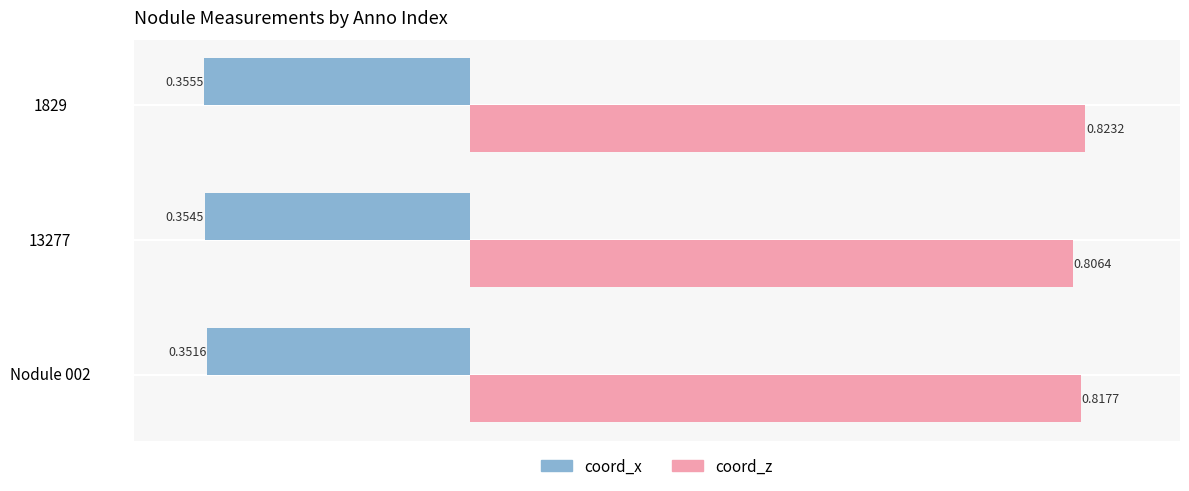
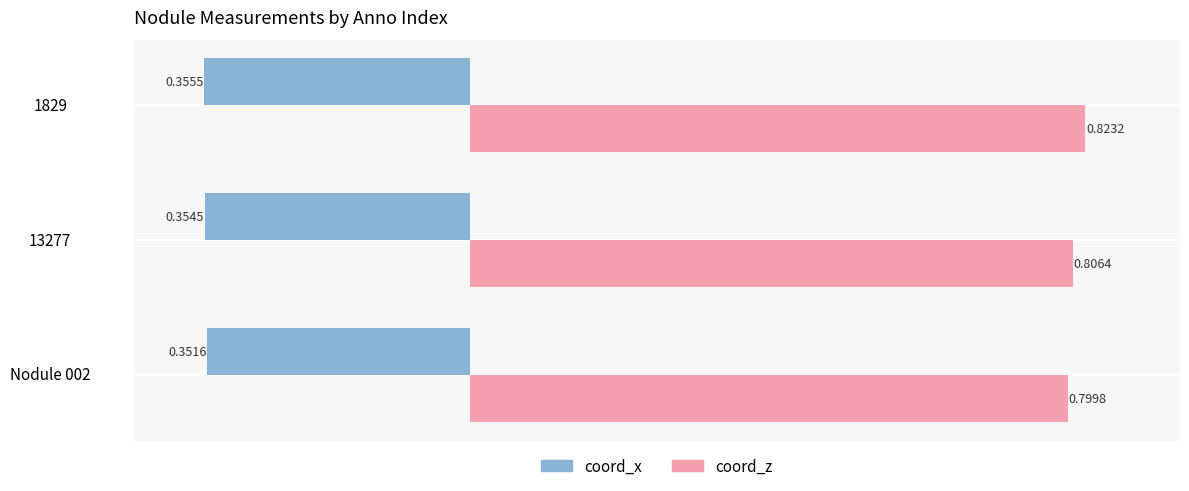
coord_z, Nodule 002: 0.8177 -> 0.7998
